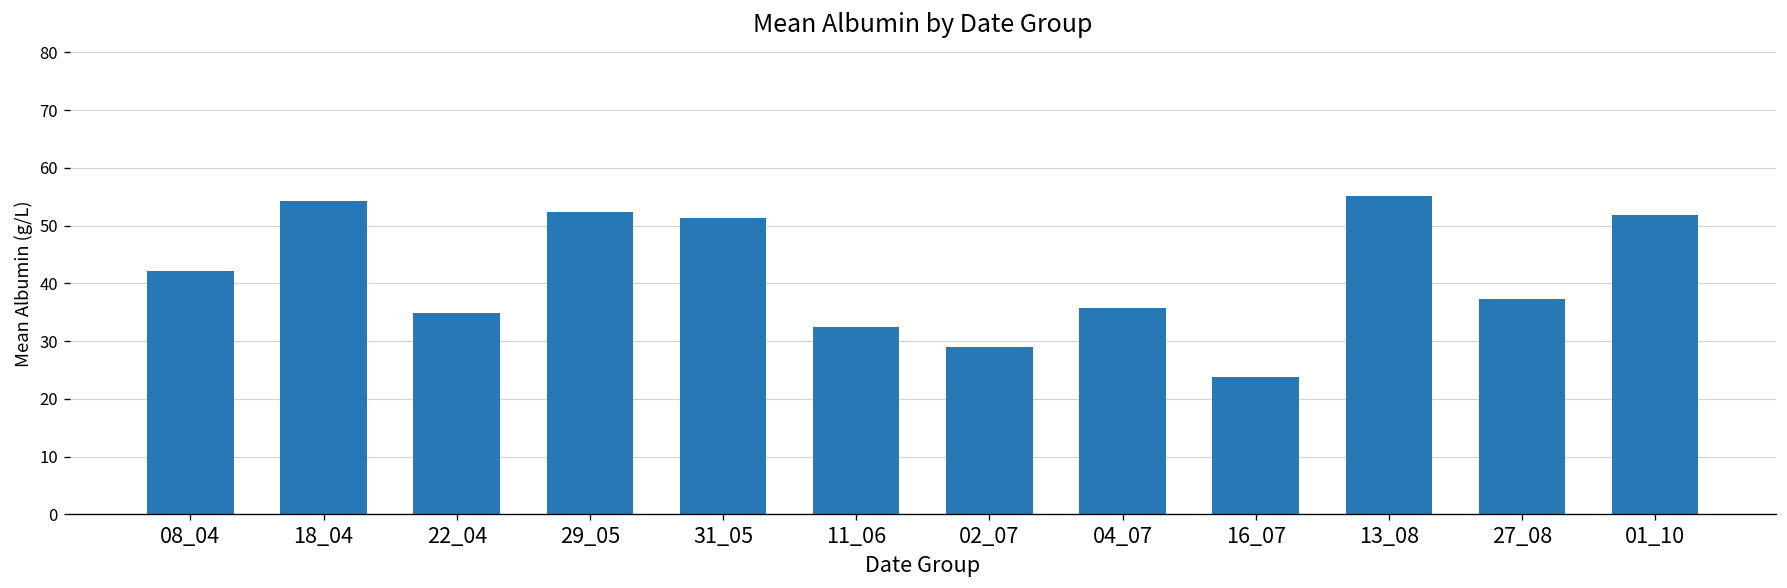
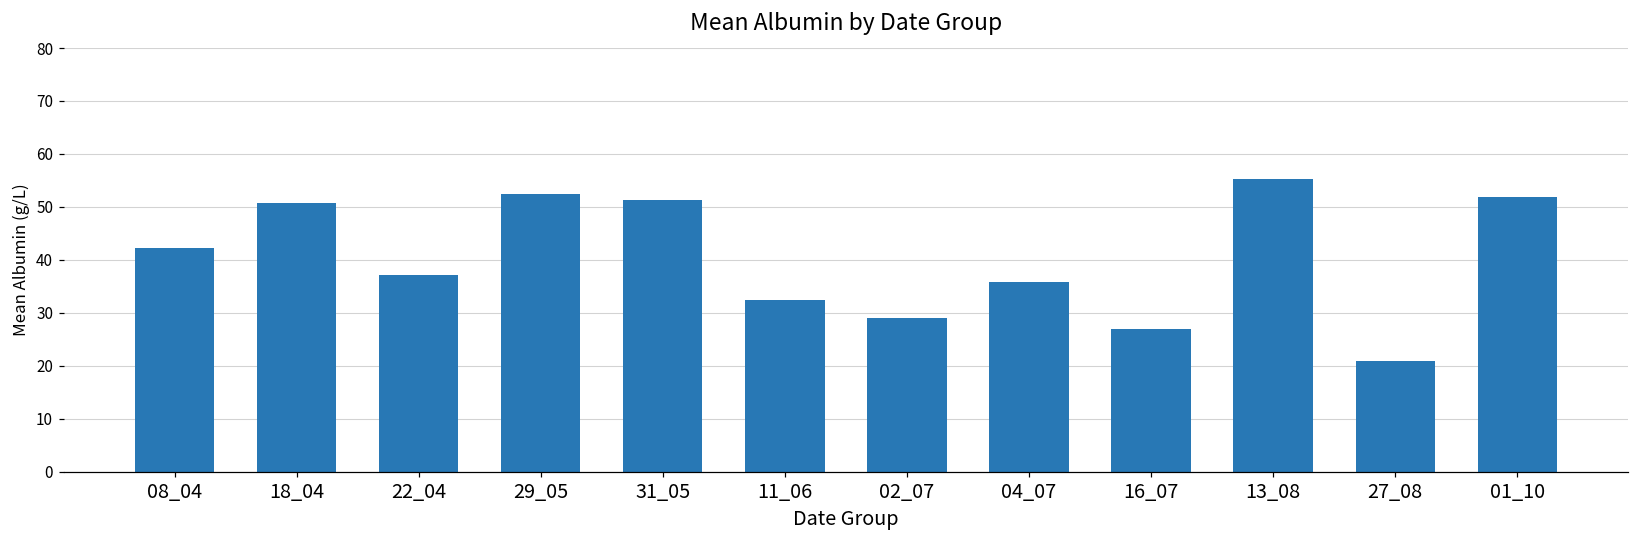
18_04: 54 -> 51
22_04: 35 -> 37
16_07: 24 -> 27
27_08: 37 -> 21
